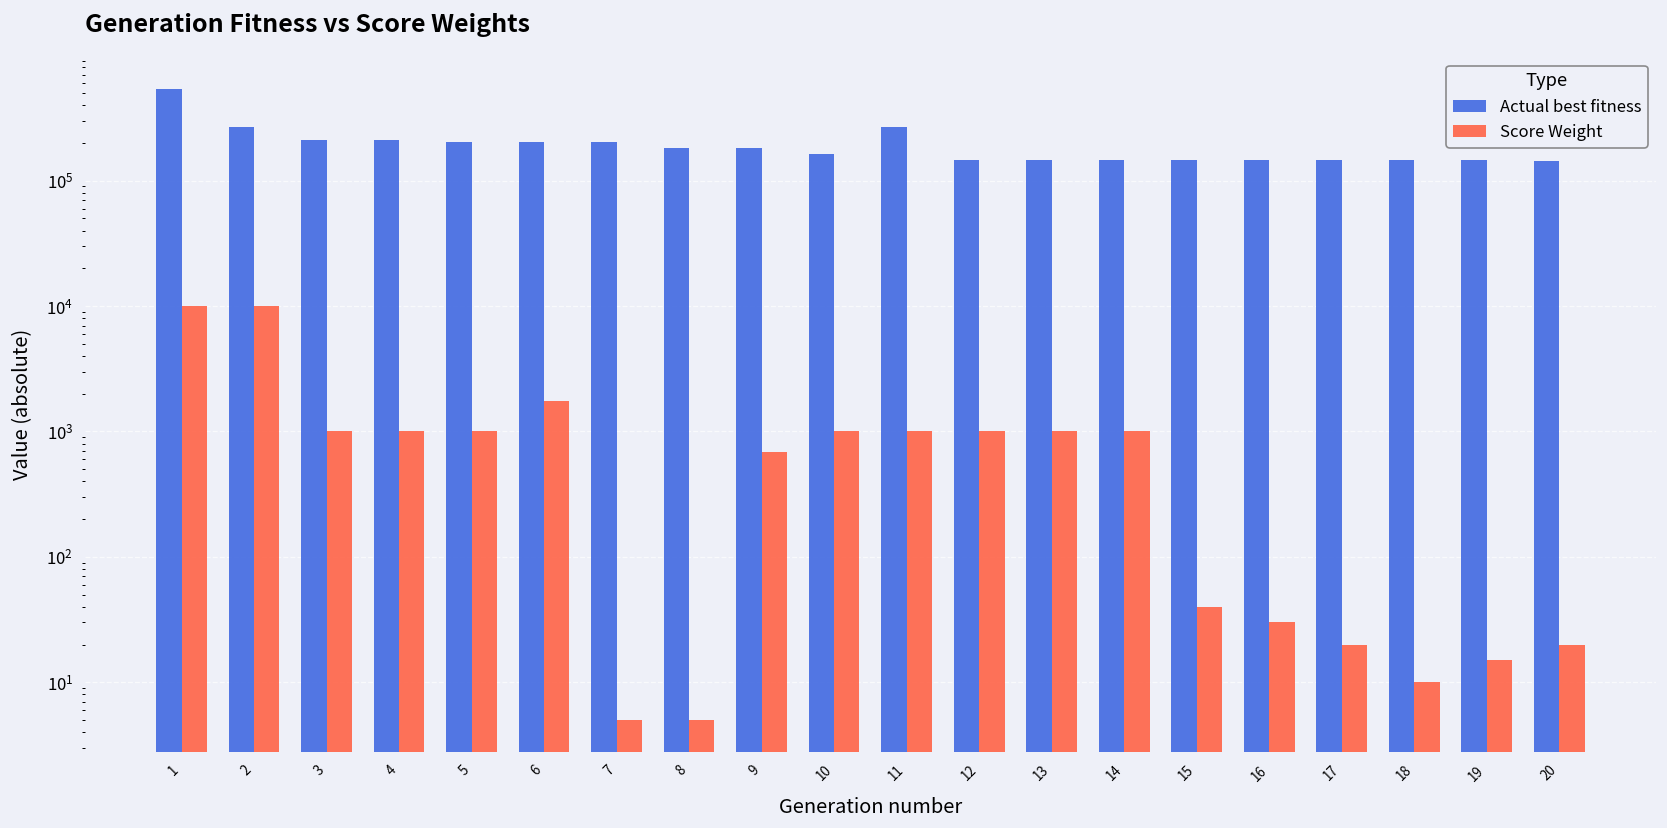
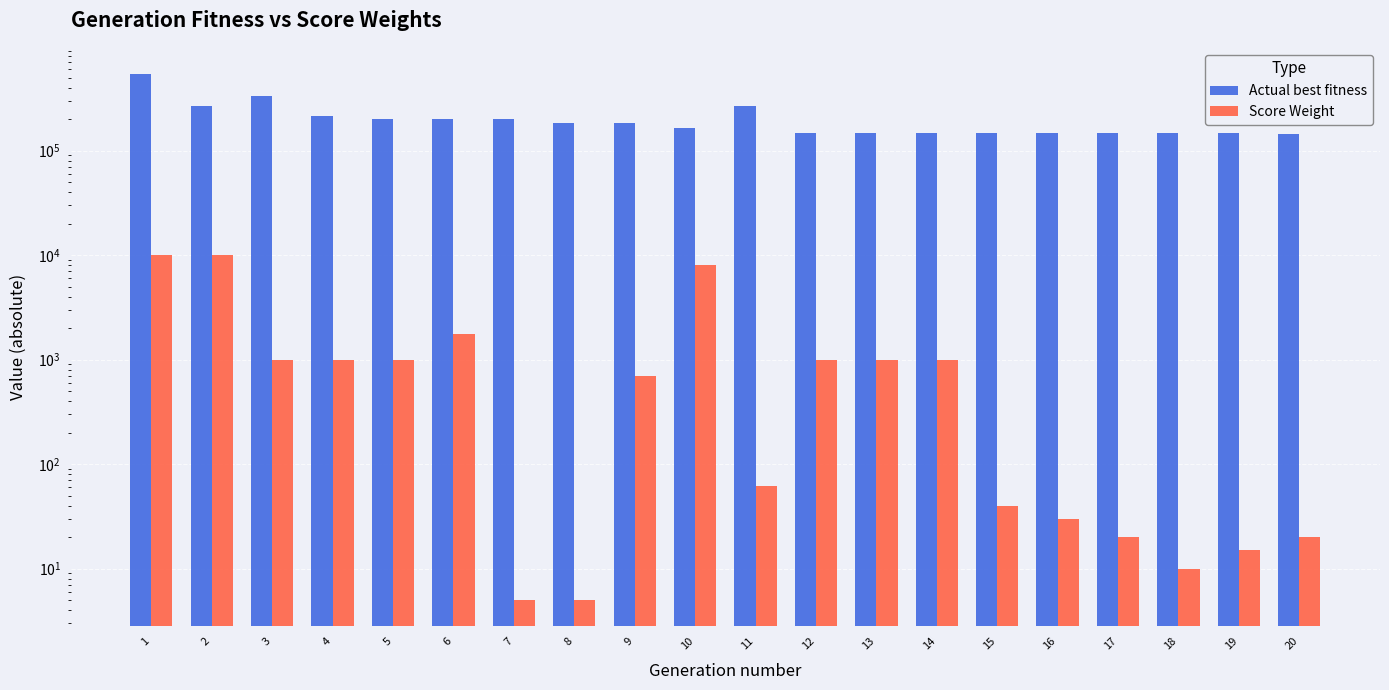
Actual best fitness, 3: 210000 -> 340000
Score Weight, 10: 1000 -> 8000
Score Weight, 11: 1000 -> 60
